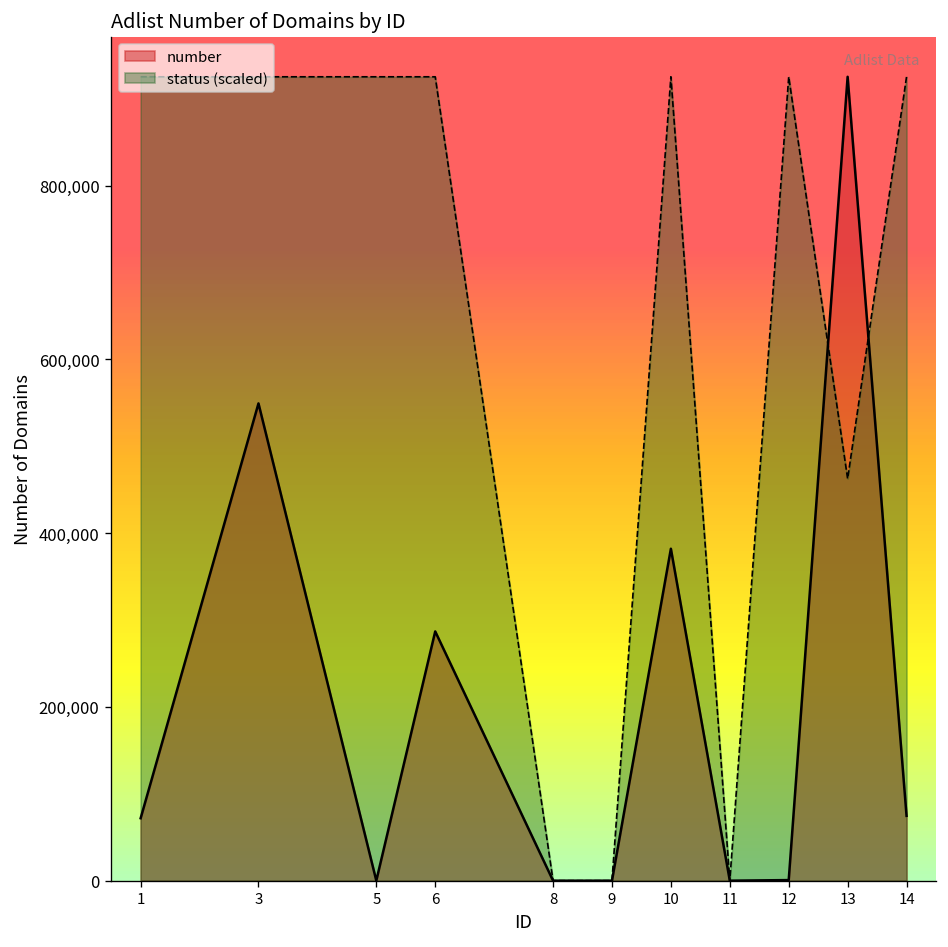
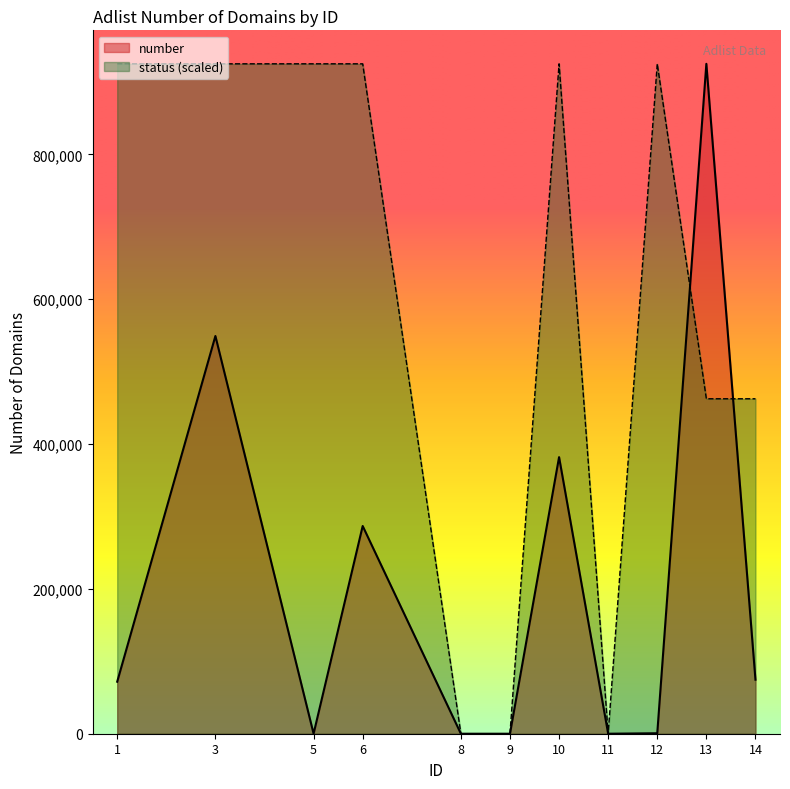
status (scaled), 14: 930,000 -> 460,000
